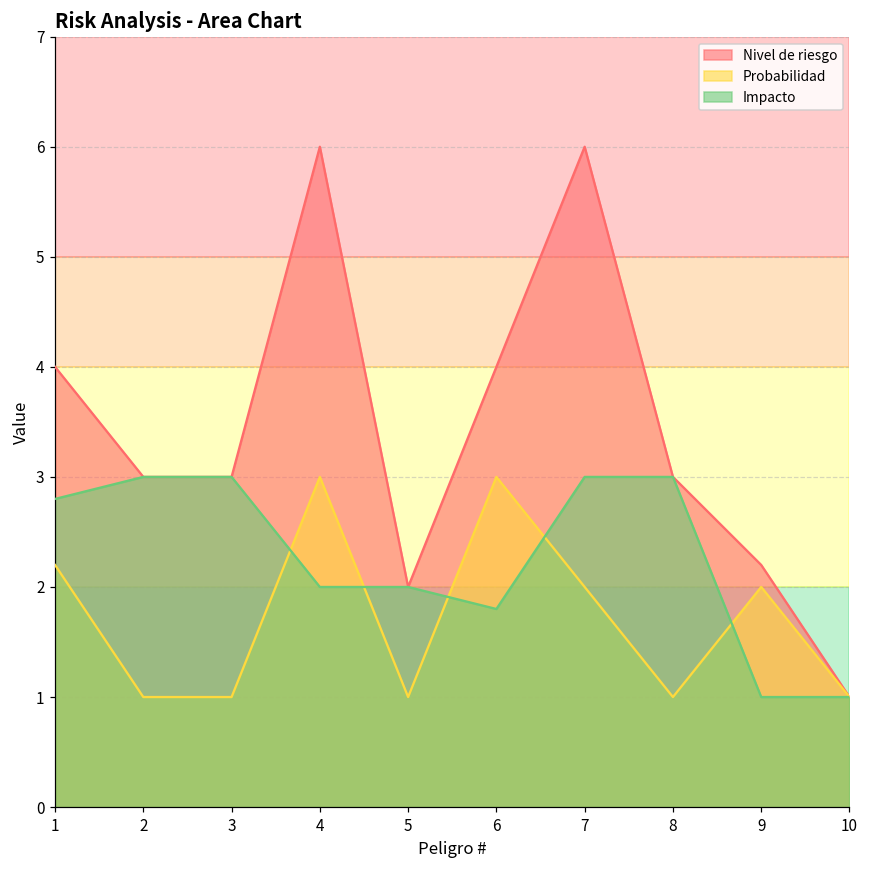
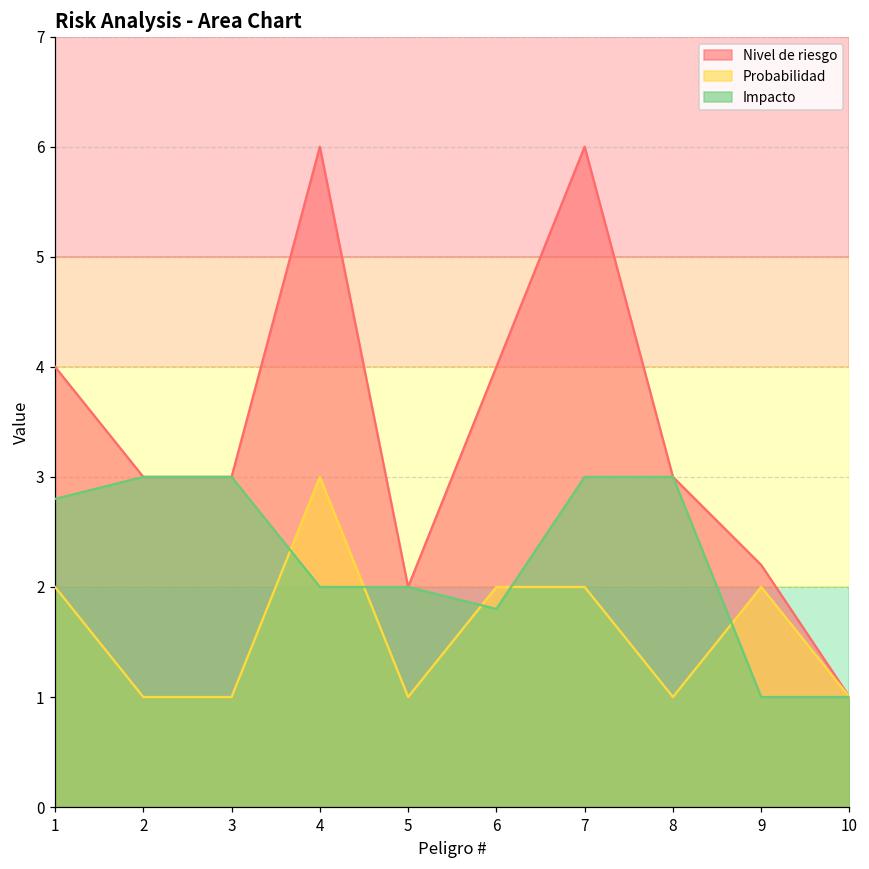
Probabilidad, 1: 2.2 -> 2.0
Probabilidad, 6: 3 -> 2
